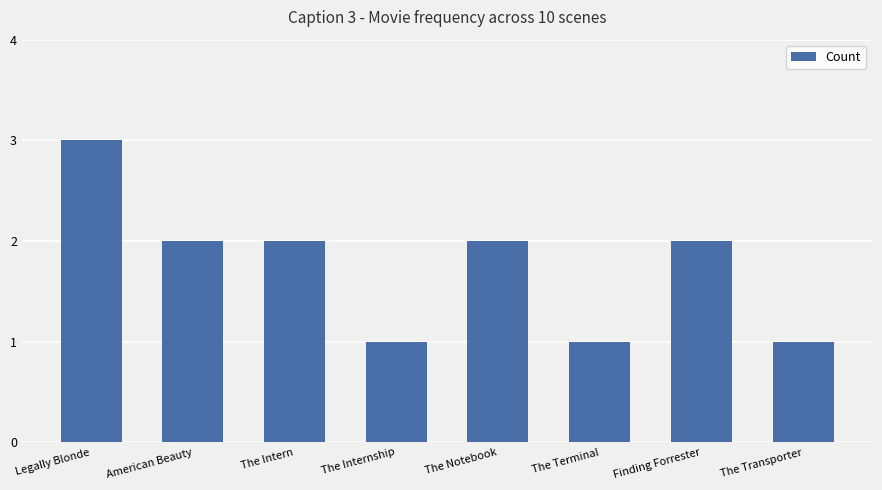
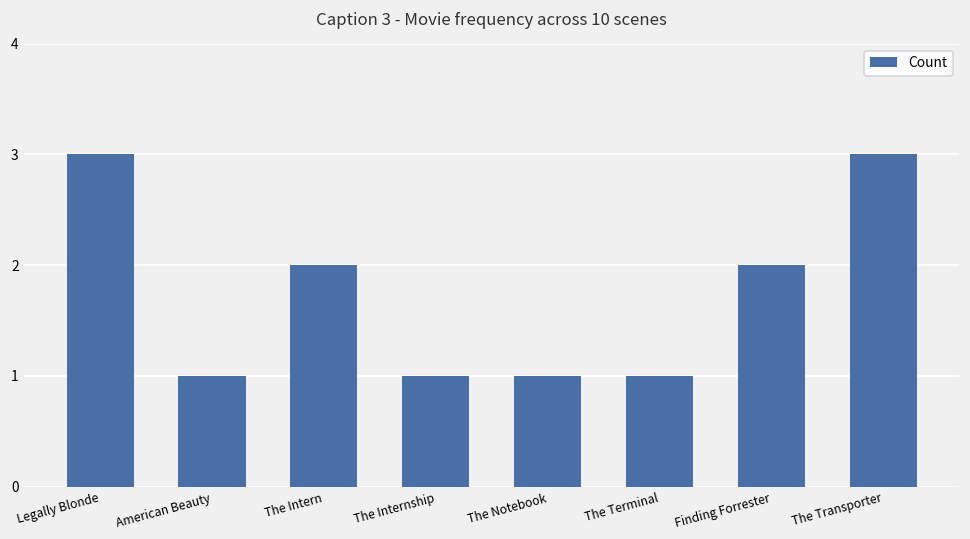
American Beauty: 2 -> 1
The Notebook: 2 -> 1
The Transporter: 1 -> 3
